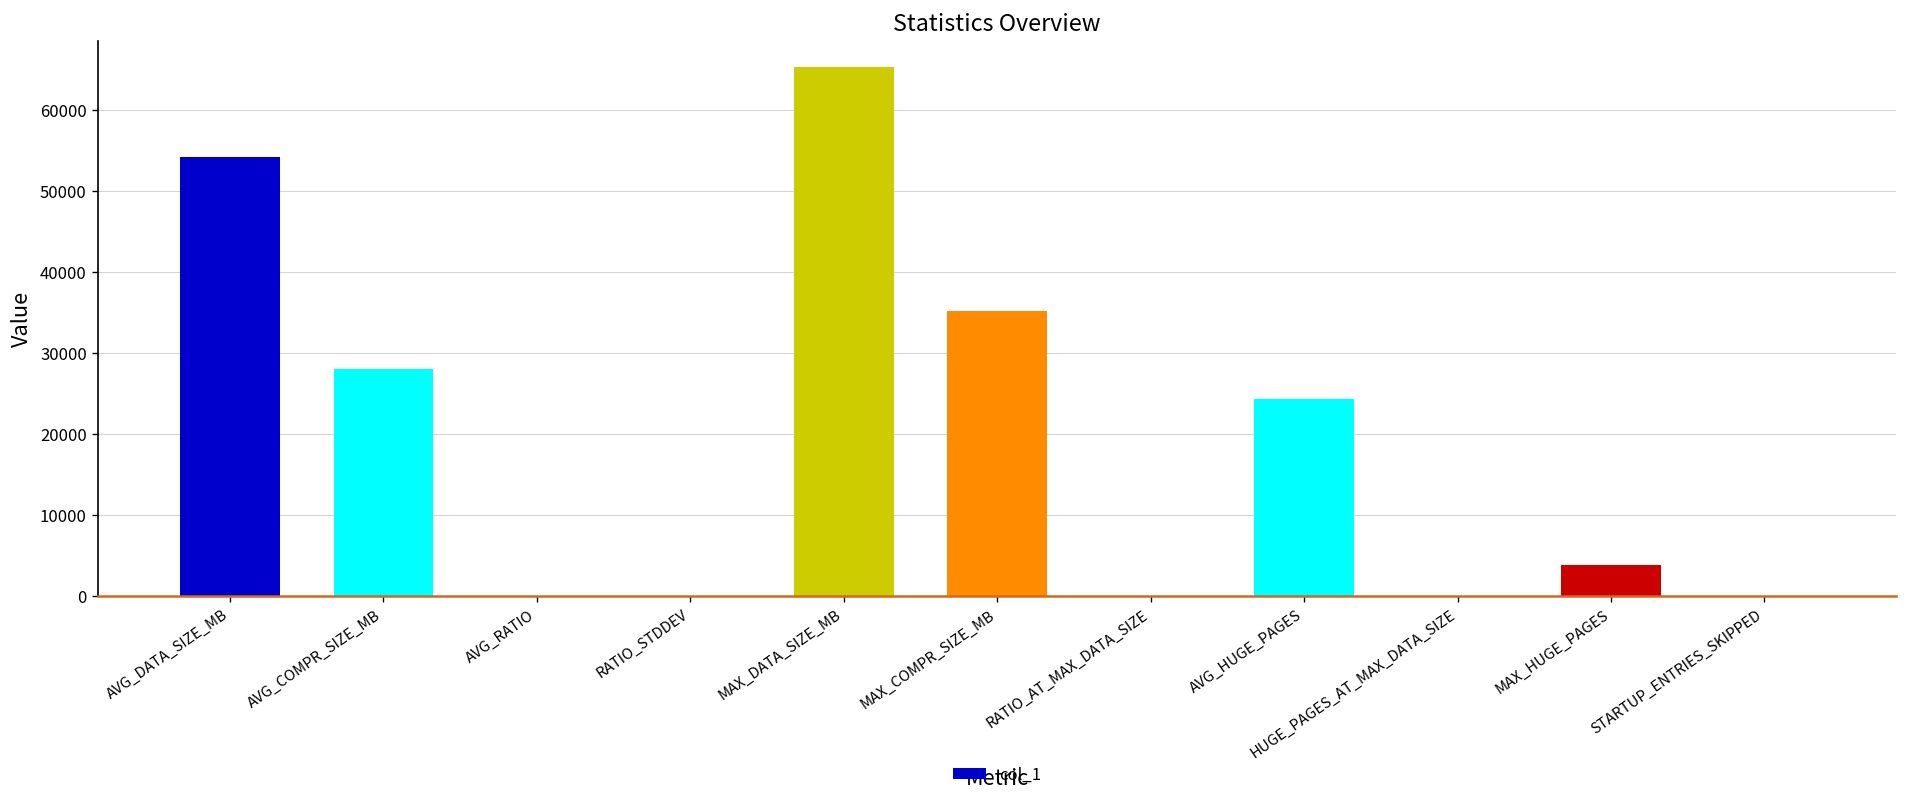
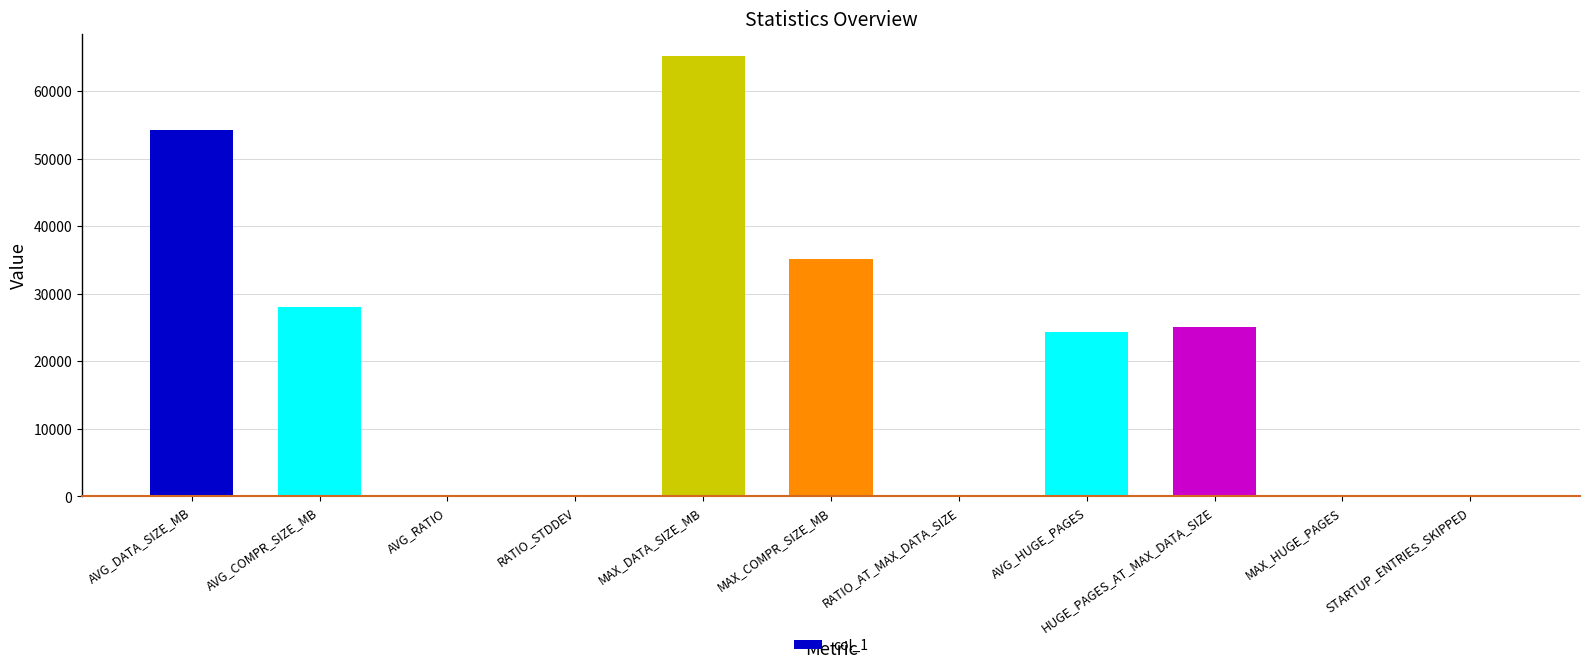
HUGE_PAGES_AT_MAX_DATA_SIZE: 0 -> 25000
MAX_HUGE_PAGES: 4000 -> 0
